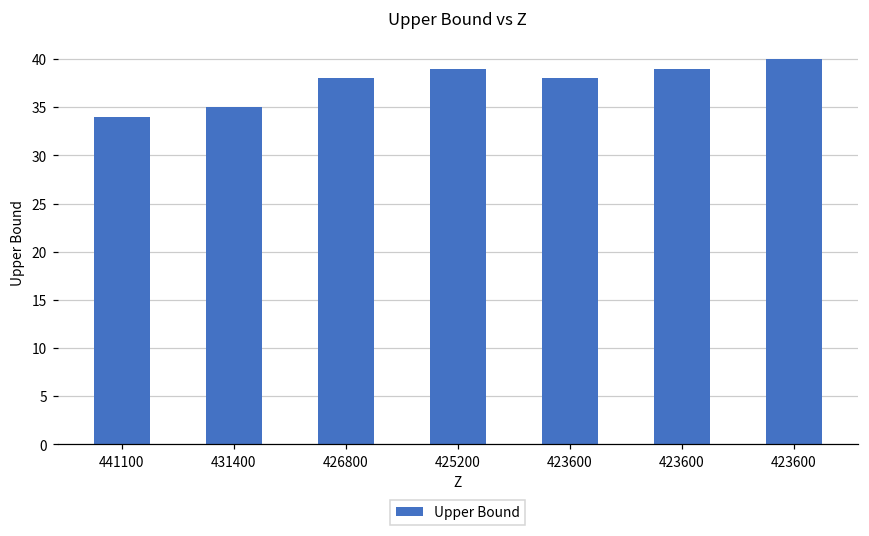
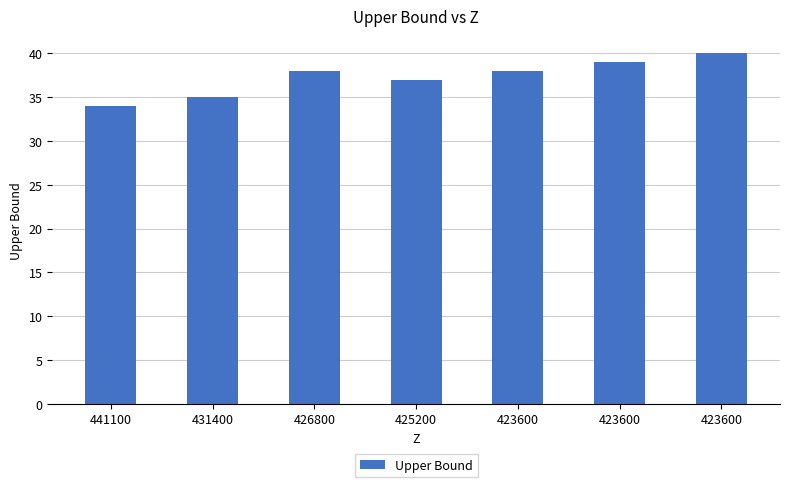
425200: 39 -> 37
